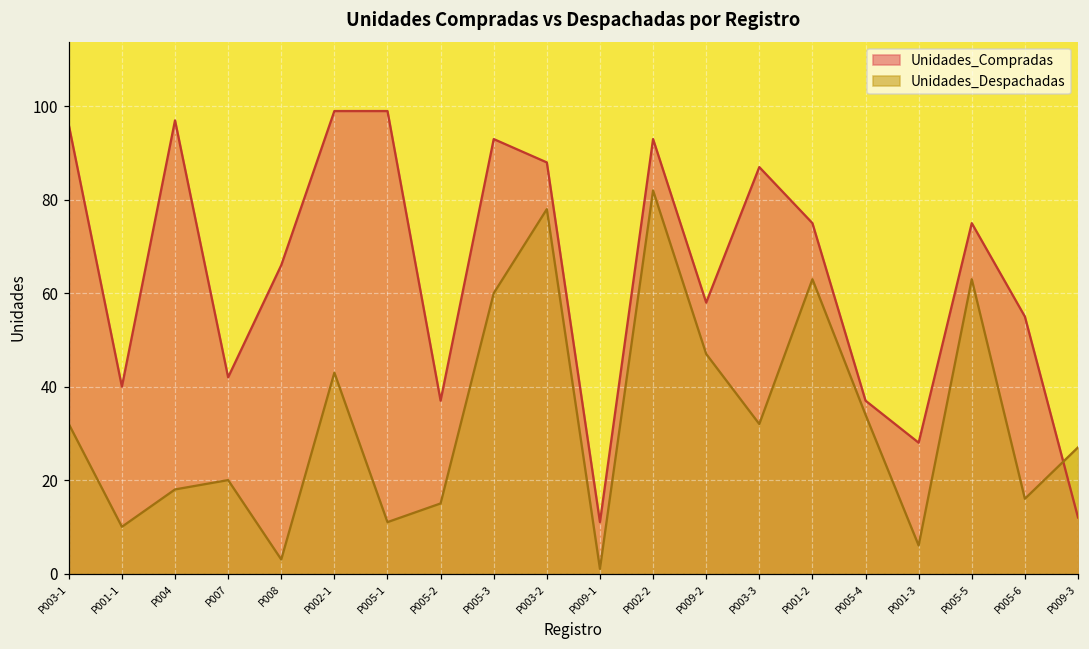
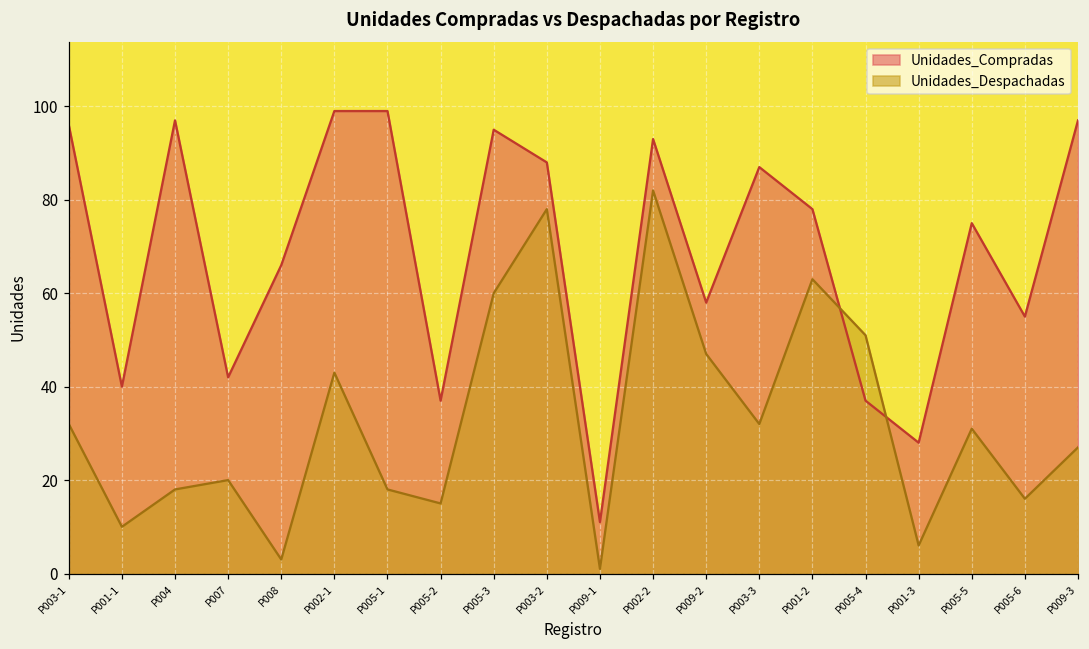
Unidades_Despachadas, P005-1: 11 -> 18
Unidades_Compradas, P005-3: 93 -> 95
Unidades_Compradas, P001-2: 75 -> 78
Unidades_Despachadas, P005-4: 34 -> 51
Unidades_Despachadas, P005-5: 63 -> 31
Unidades_Compradas, P009-3: 12 -> 97
